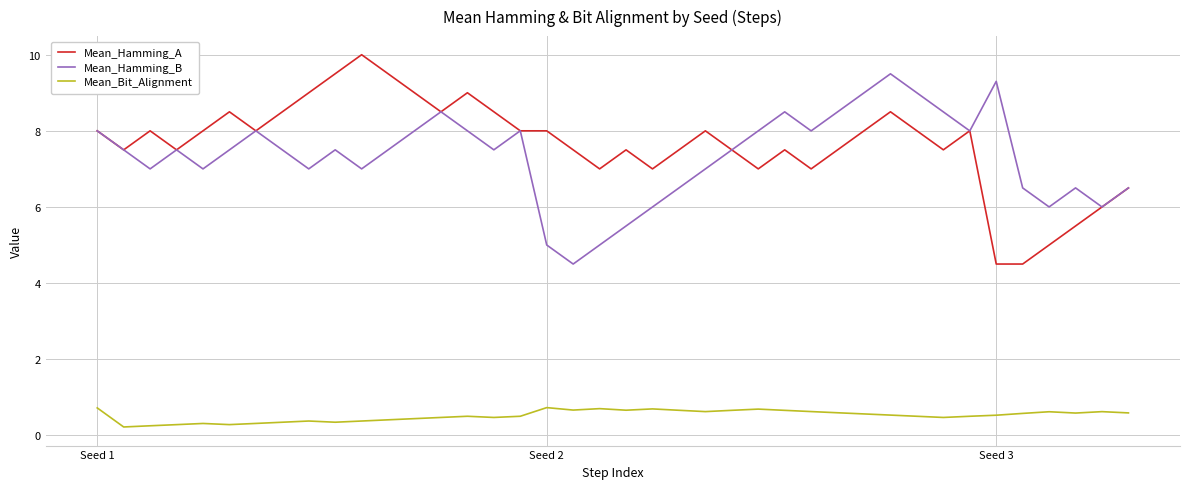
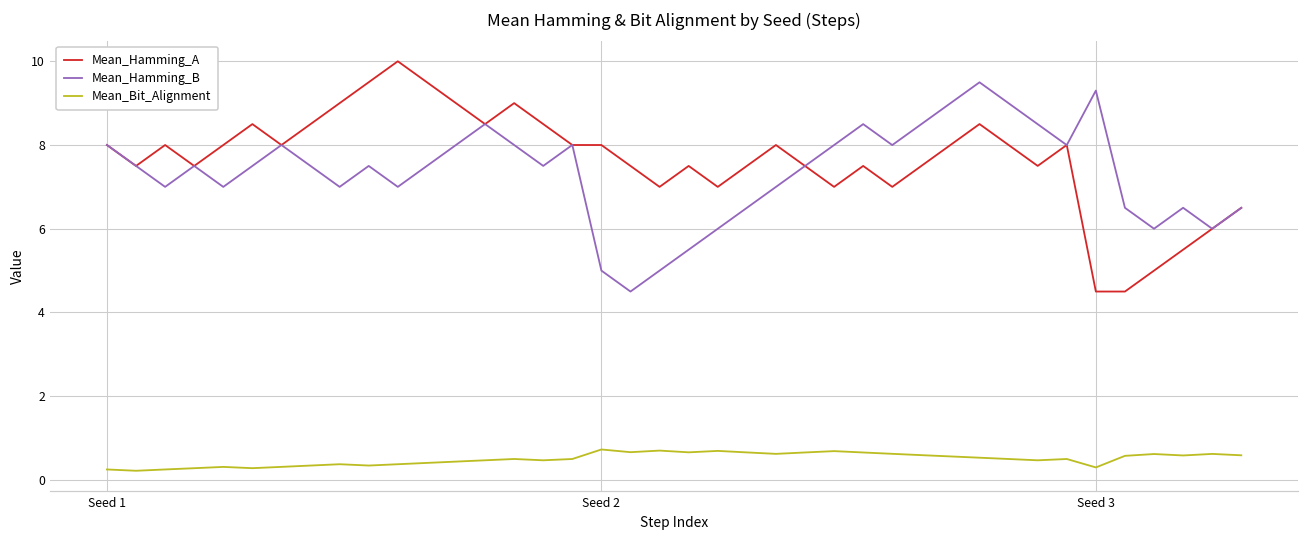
Mean_Bit_Alignment, Seed 1: 0.7 -> 0.3
Mean_Bit_Alignment, Seed 3: 0.5 -> 0.3
